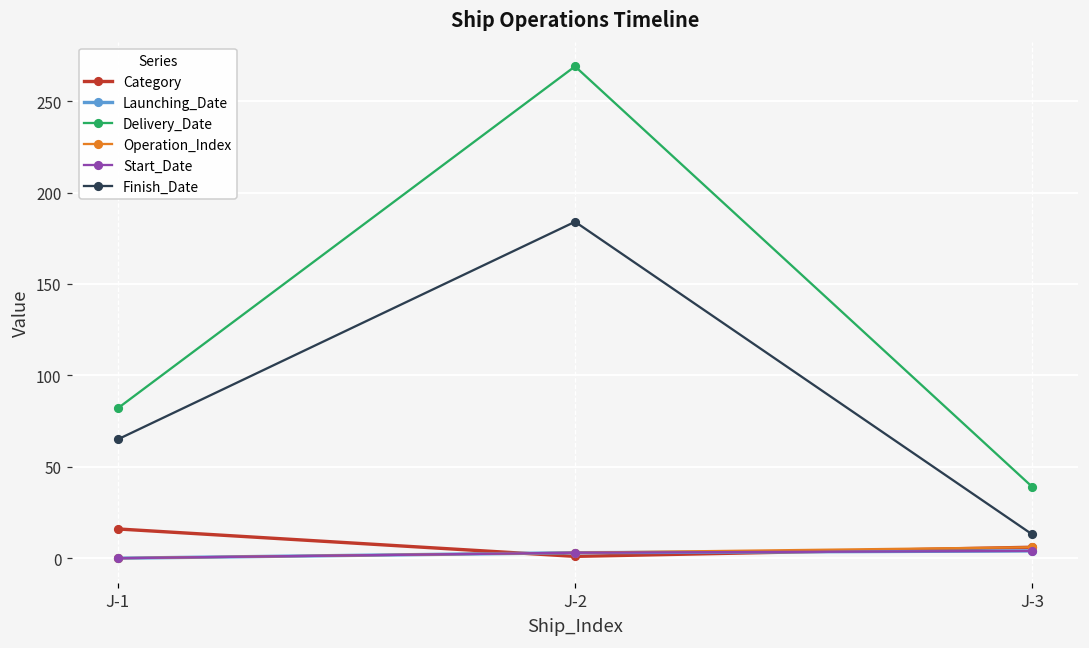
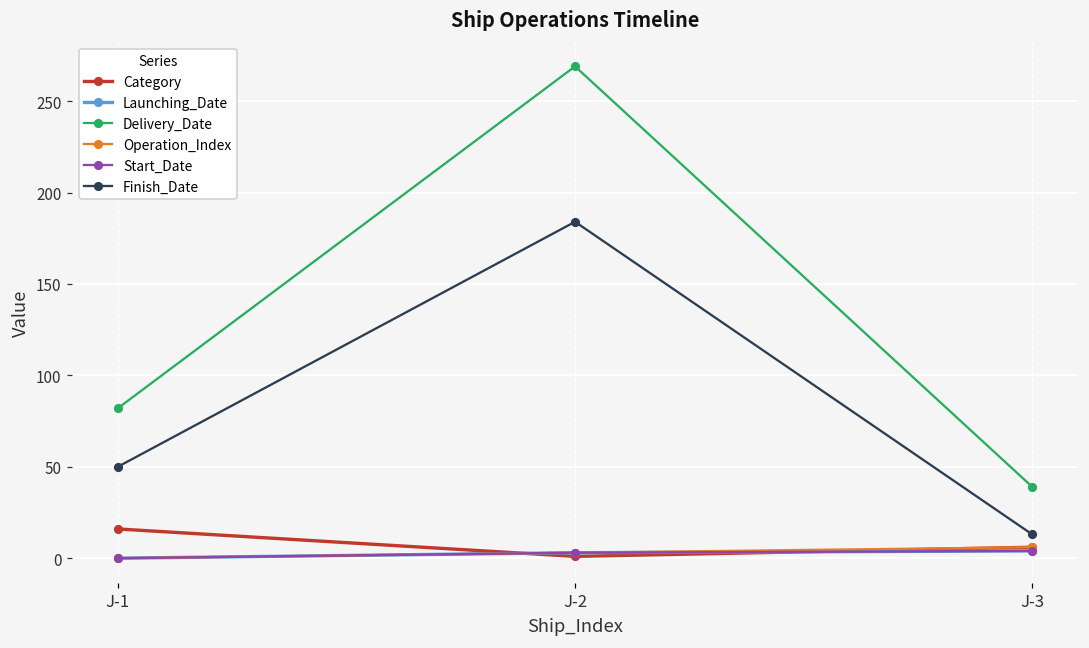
Finish_Date, J-1: 65 -> 50
